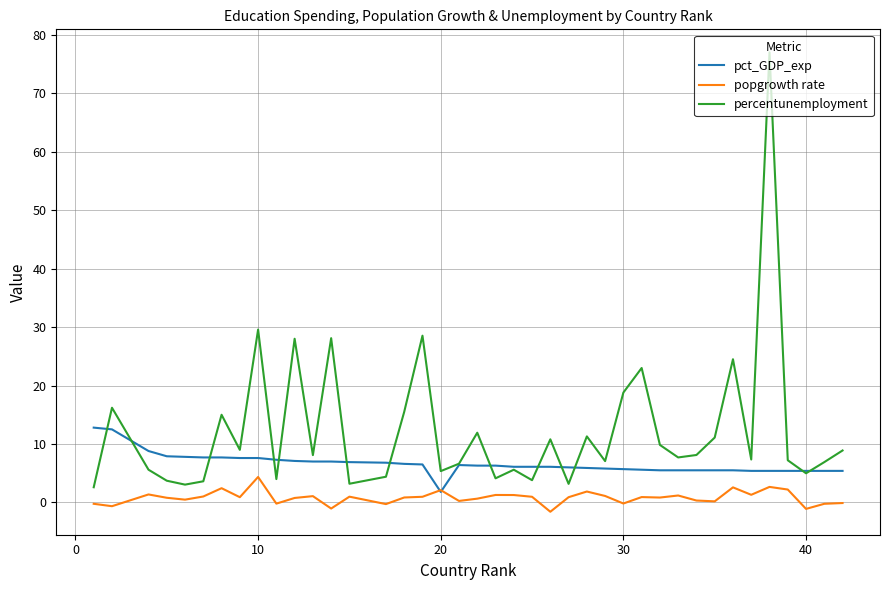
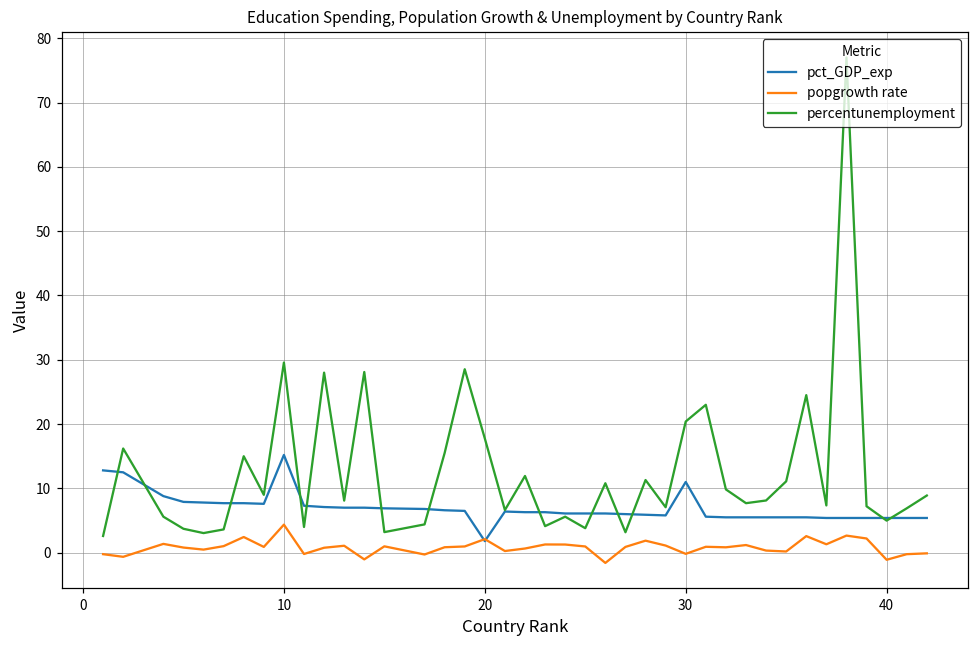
pct_GDP_exp, 10: 8 -> 15
percentunemployment, 20: 5 -> 18
pct_GDP_exp, 30: 6 -> 11
percentunemployment, 30: 19 -> 20
